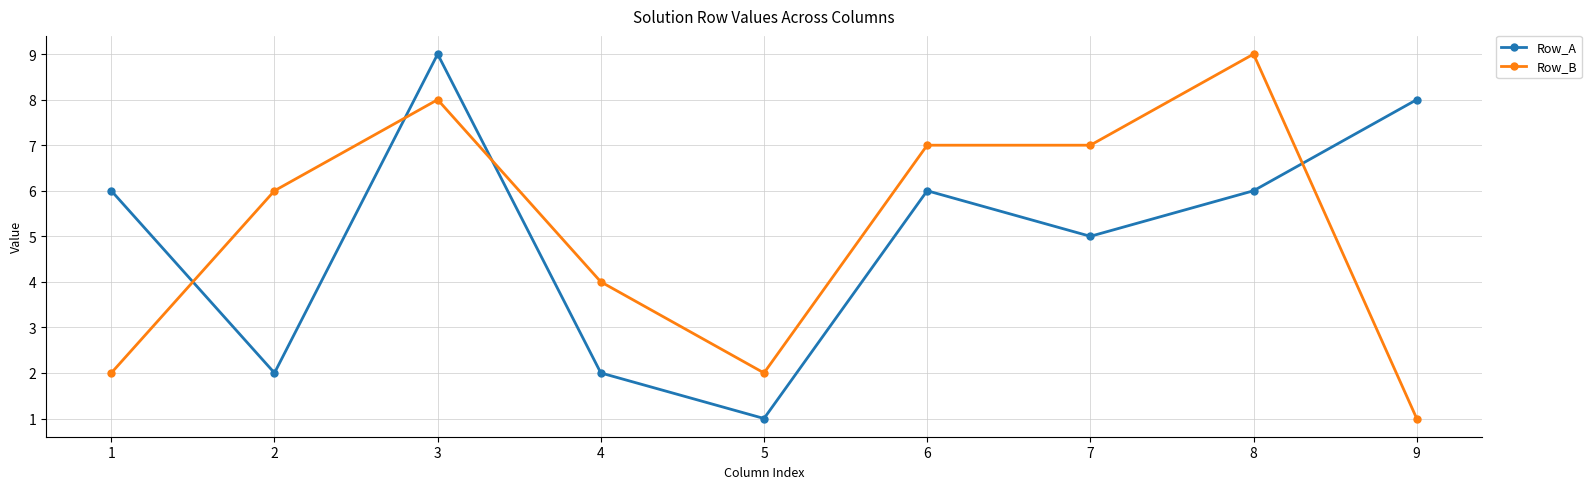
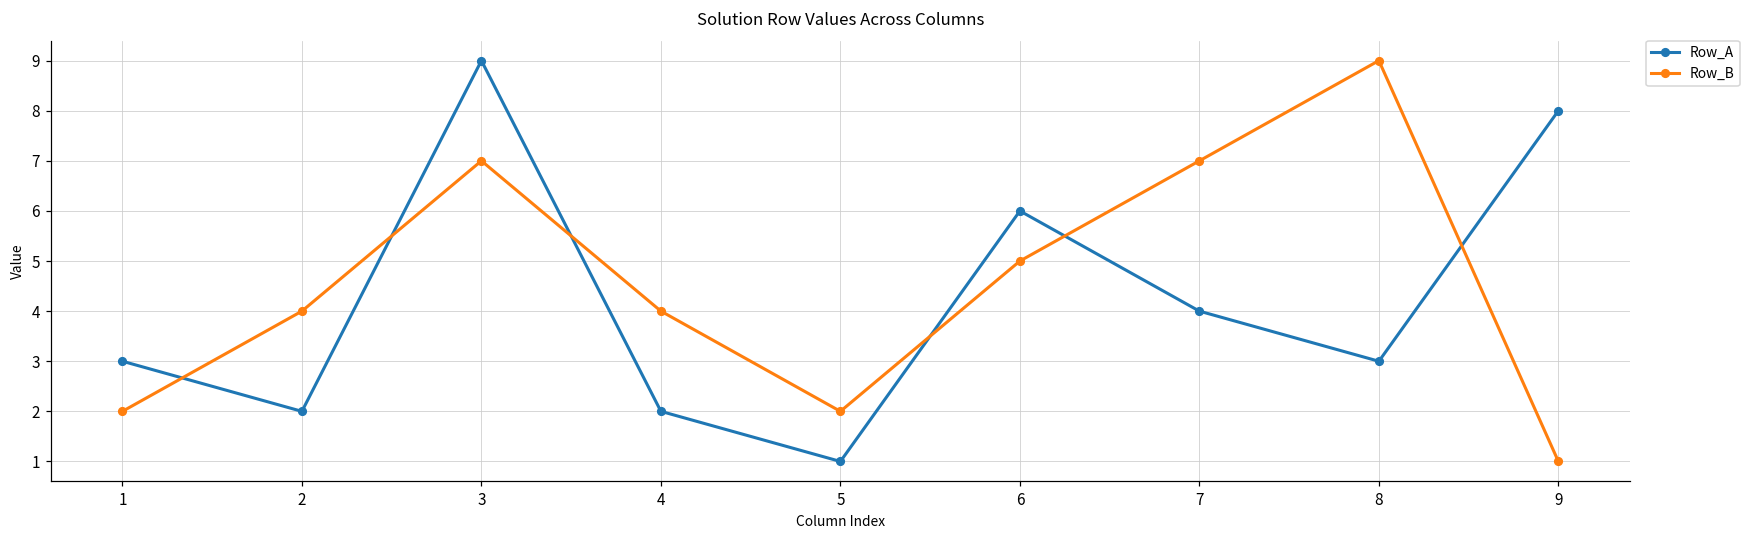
Row_A, 1: 6 -> 3
Row_B, 2: 6 -> 4
Row_B, 3: 8 -> 7
Row_B, 6: 7 -> 5
Row_A, 7: 5 -> 4
Row_A, 8: 6 -> 3
